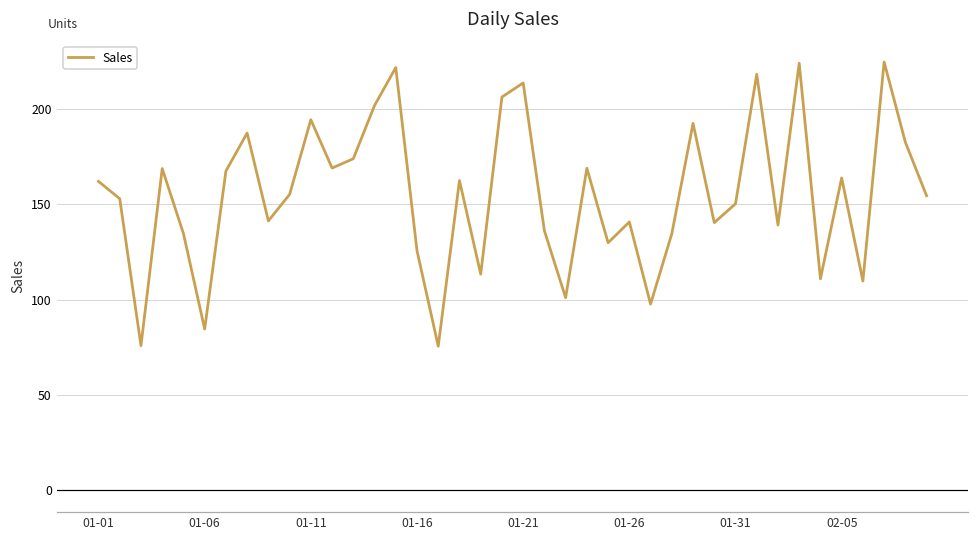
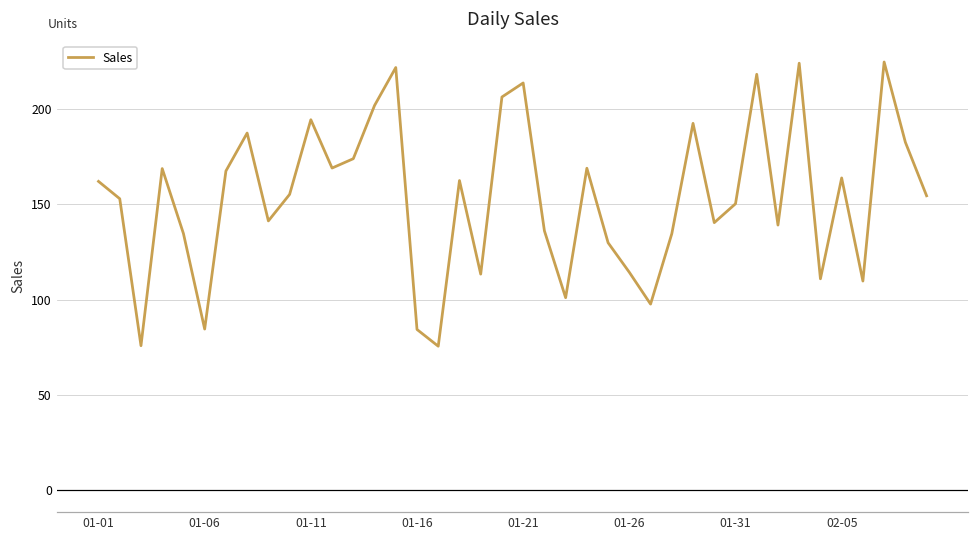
01-16: 126 -> 84
01-26: 141 -> 114
